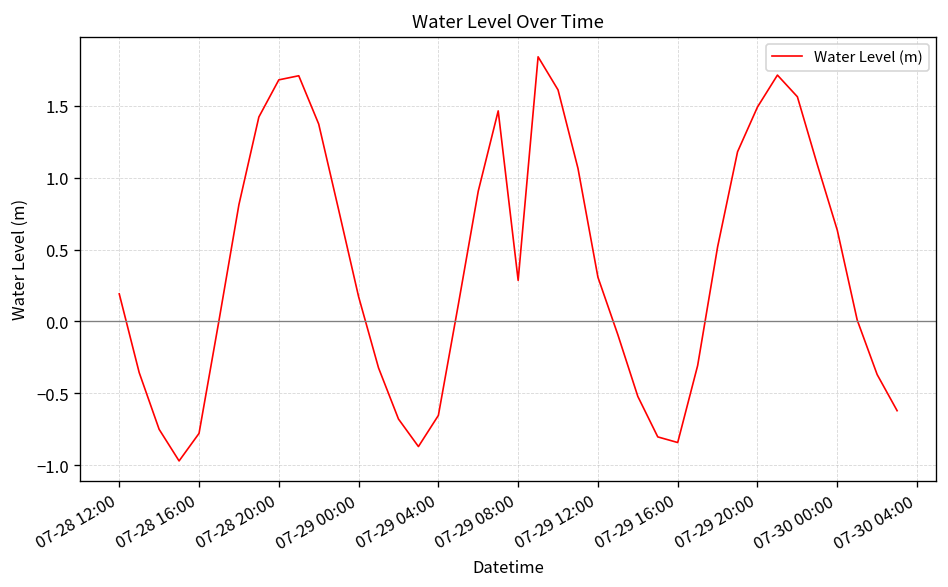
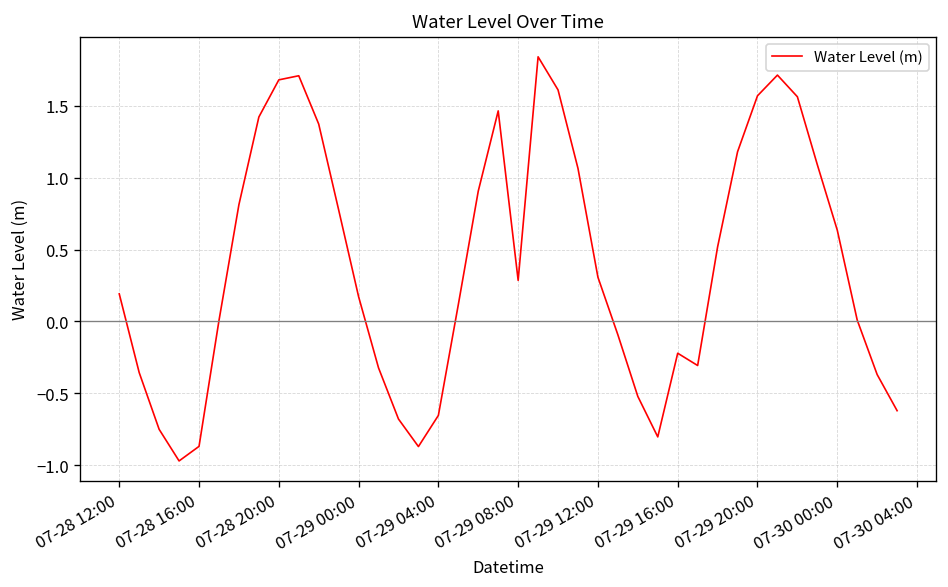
07-28 16:00: -0.78 -> -0.87
07-29 16:00: -0.84 -> -0.22
07-29 20:00: 1.49 -> 1.57
